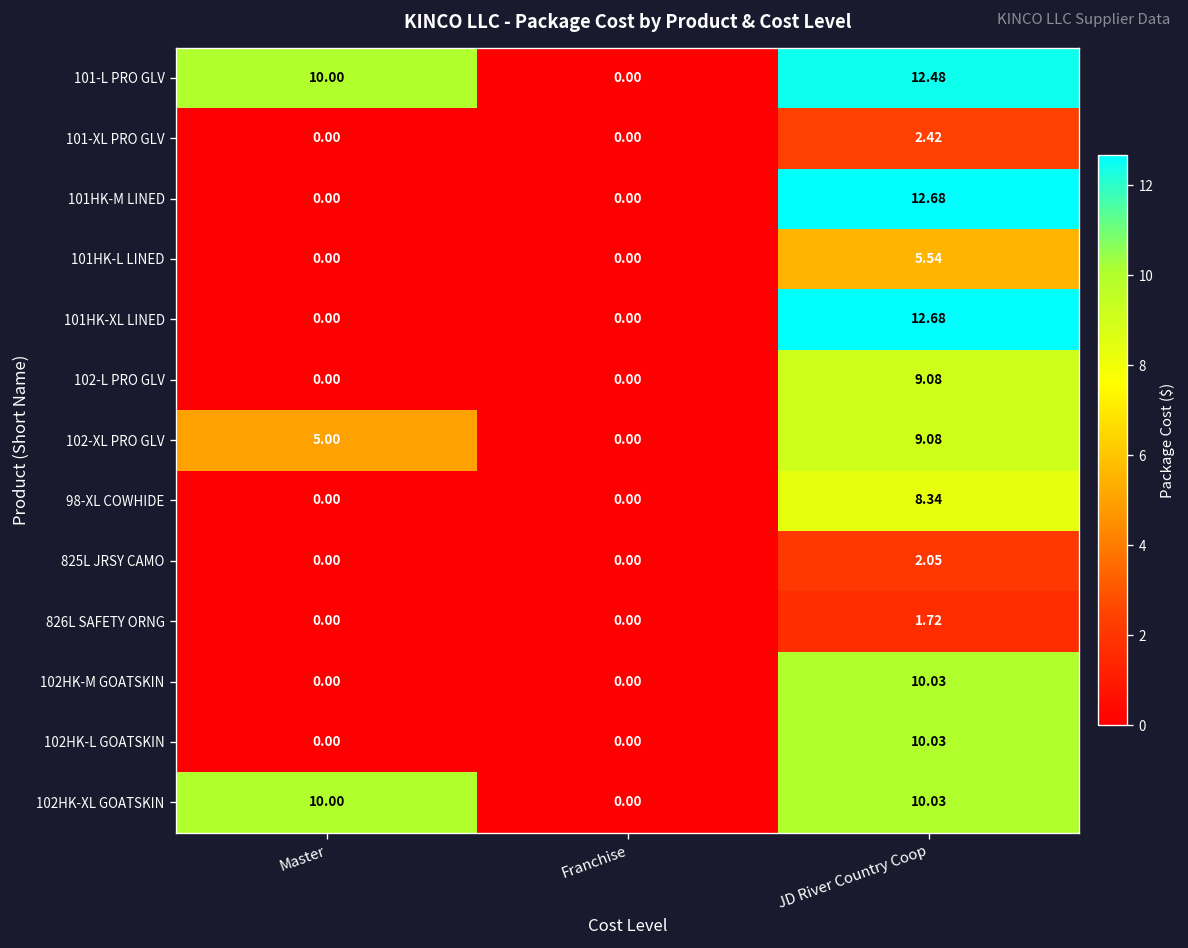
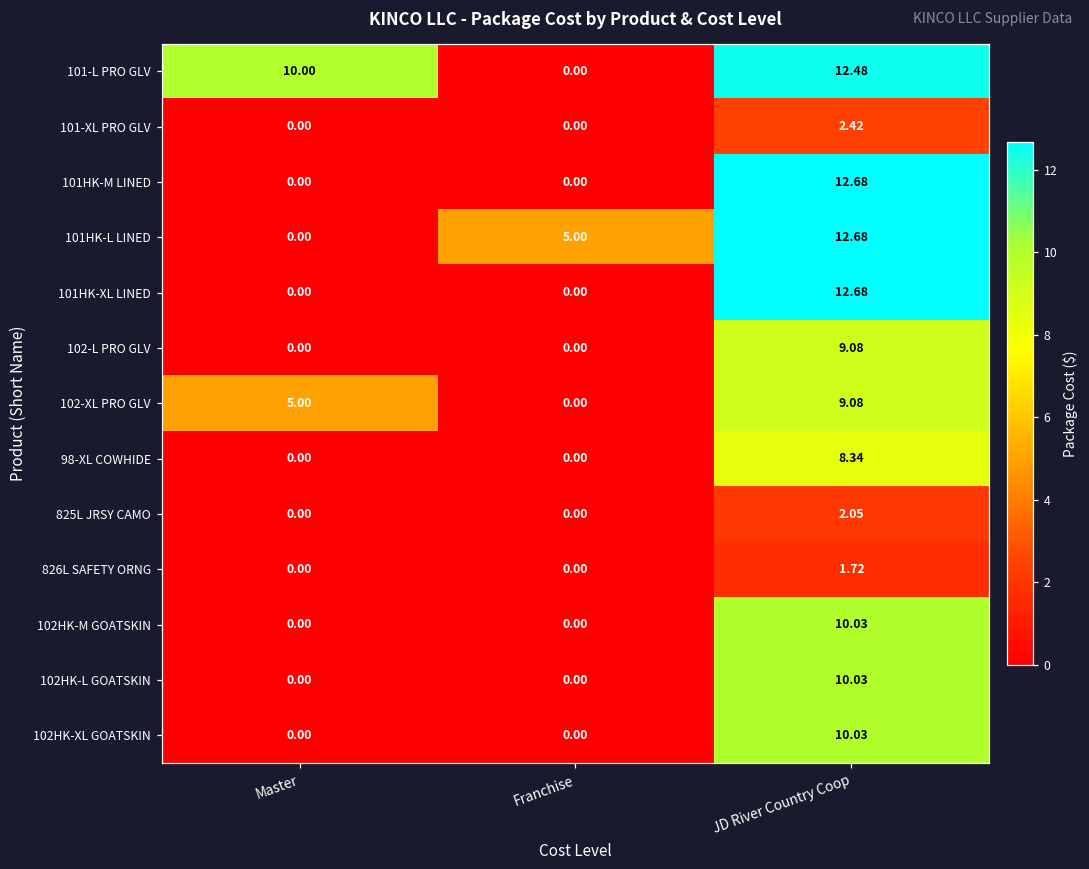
101HK-L LINED, Franchise: 0.00 -> 5.00
101HK-L LINED, JD River Country Coop: 5.54 -> 12.68
102HK-XL GOATSKIN, Master: 10.00 -> 0.00
